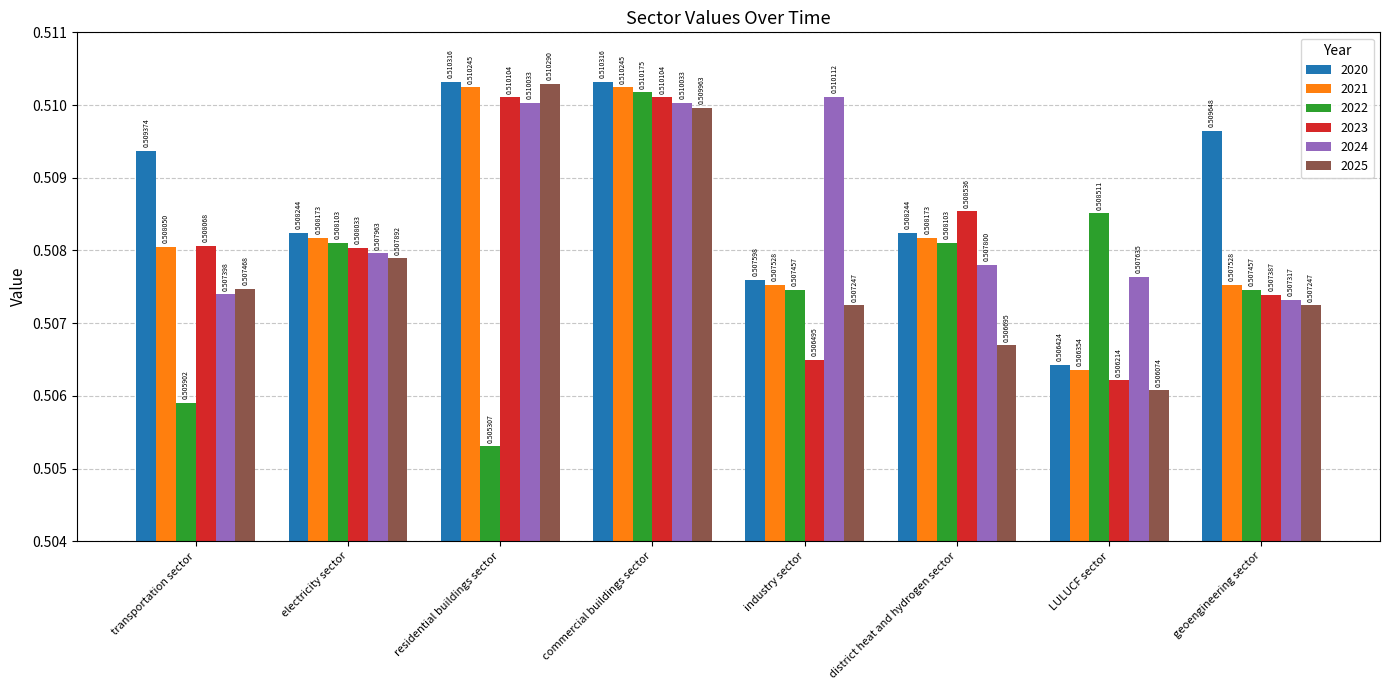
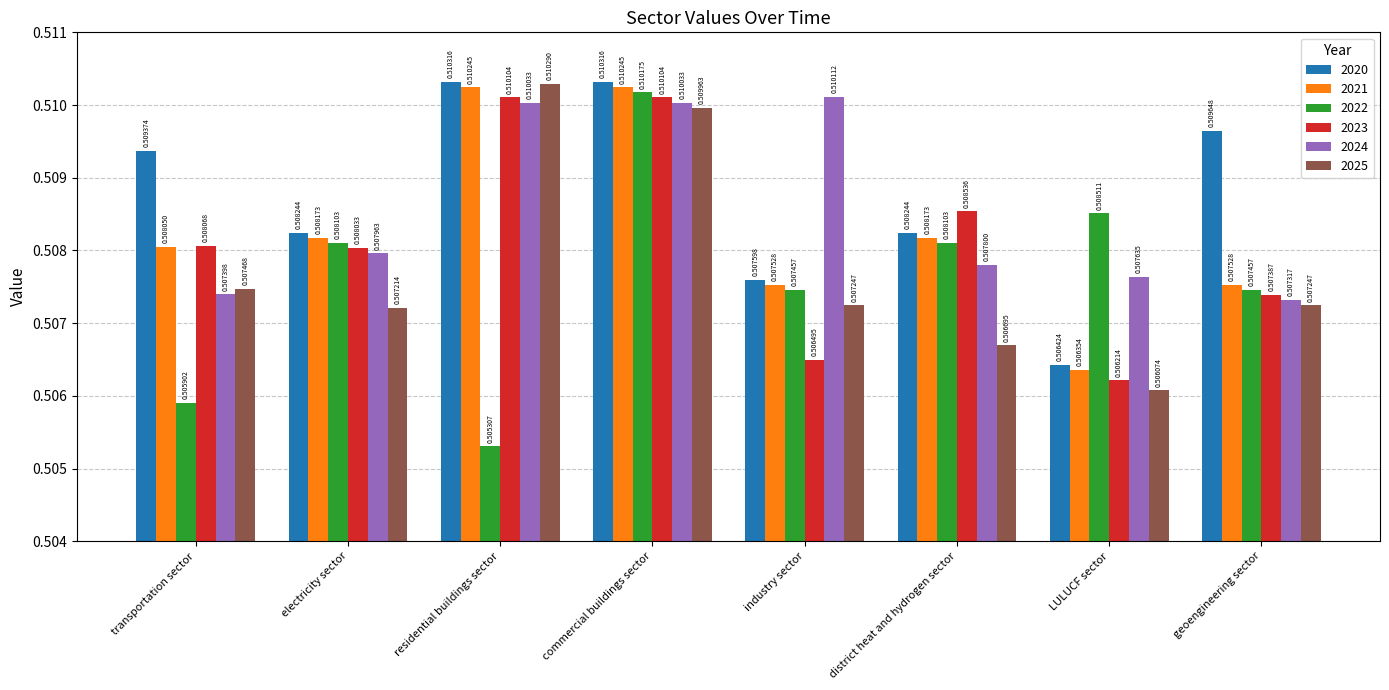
2025, electricity sector: 0.507892 -> 0.507214
